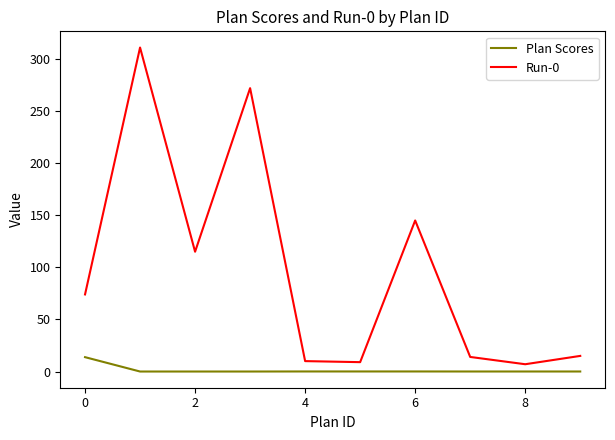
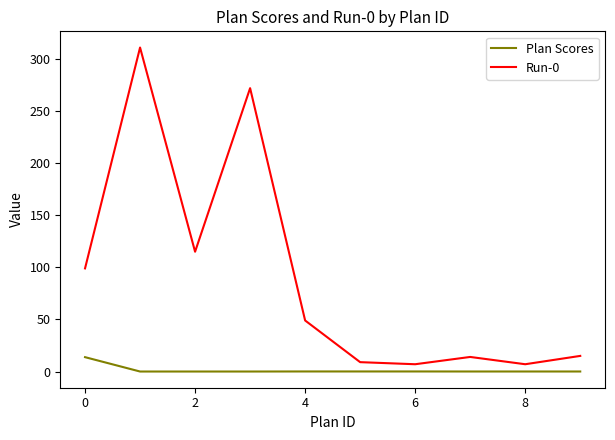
Run-0, 0: 74 -> 99
Run-0, 4: 10 -> 49
Run-0, 6: 145 -> 7
